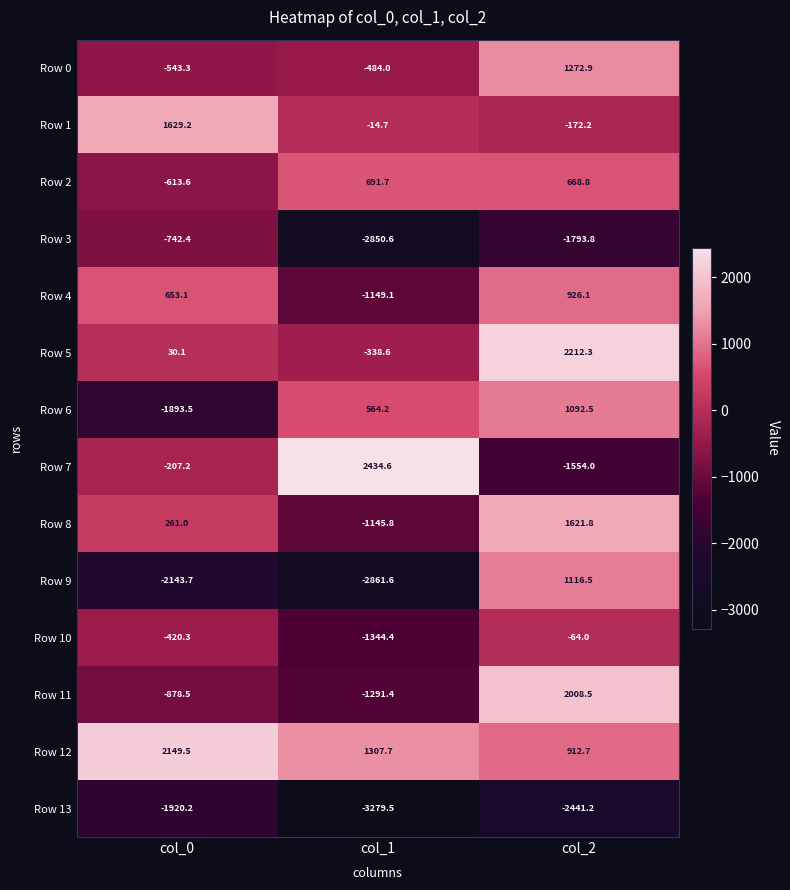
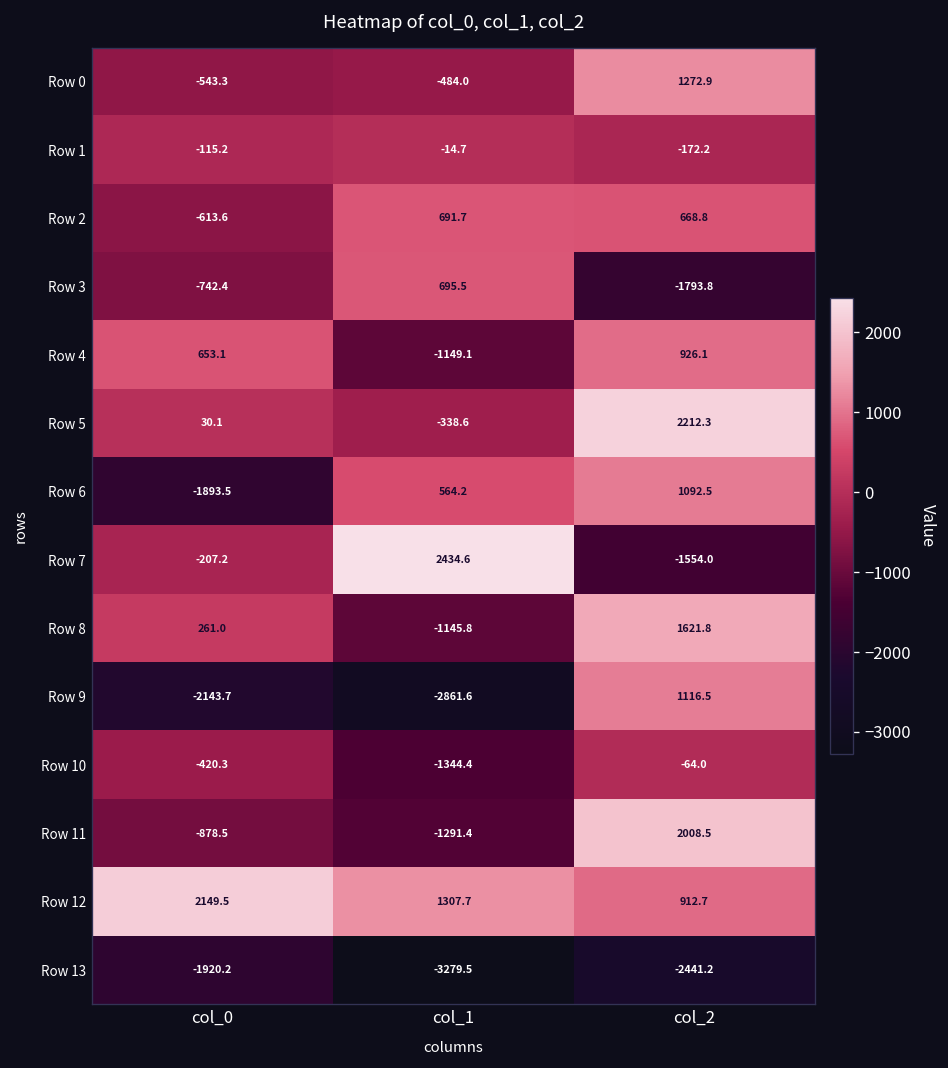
Row 1, col_0: 1629.2 -> -115.2
Row 3, col_1: -2850.6 -> 695.5
